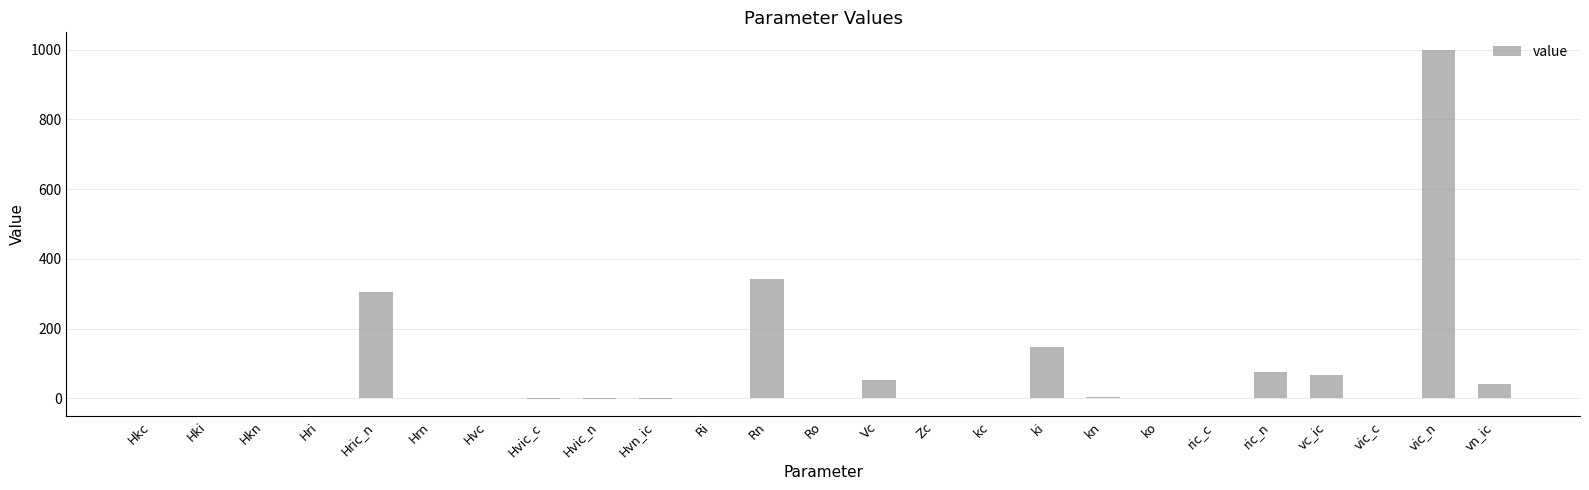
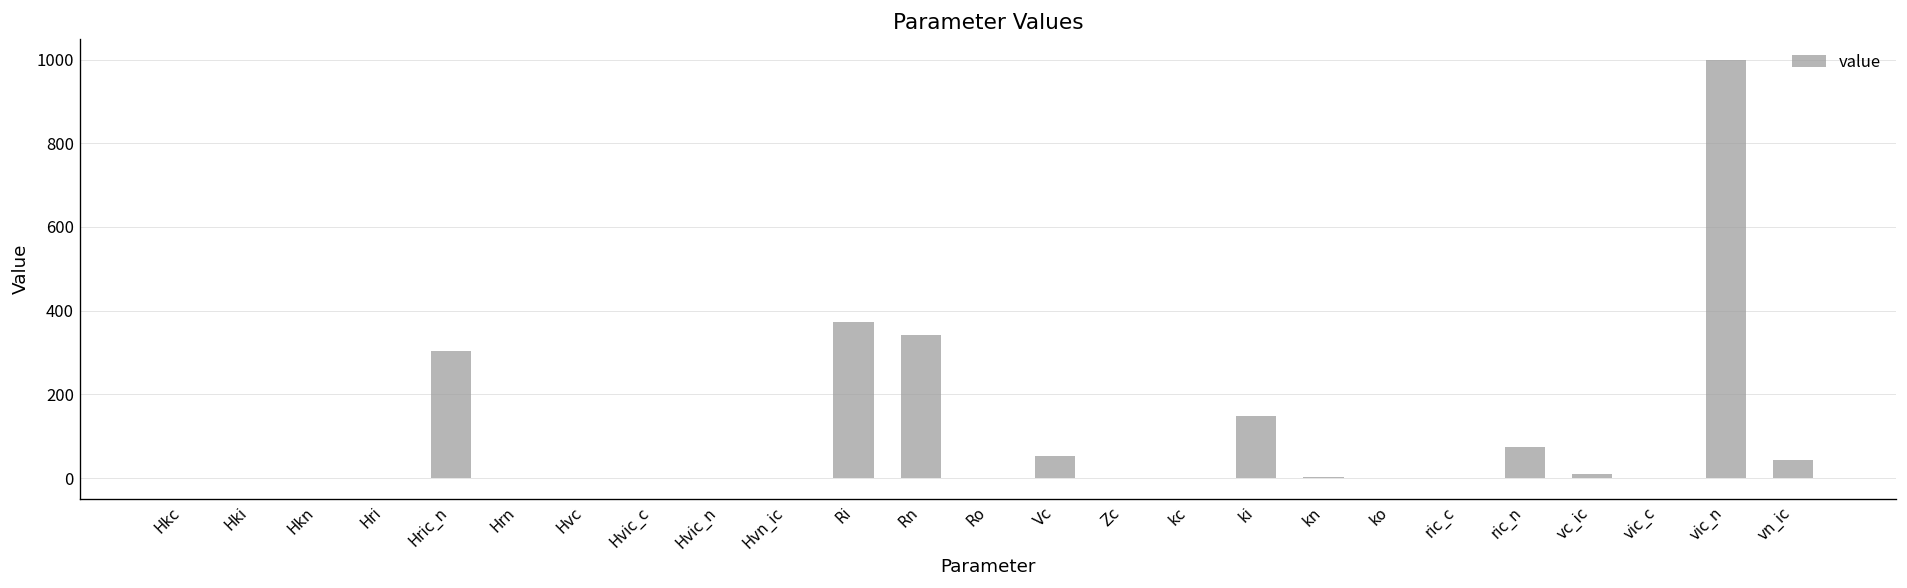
Ri: 0 -> 370
vc_ic: 70 -> 10
